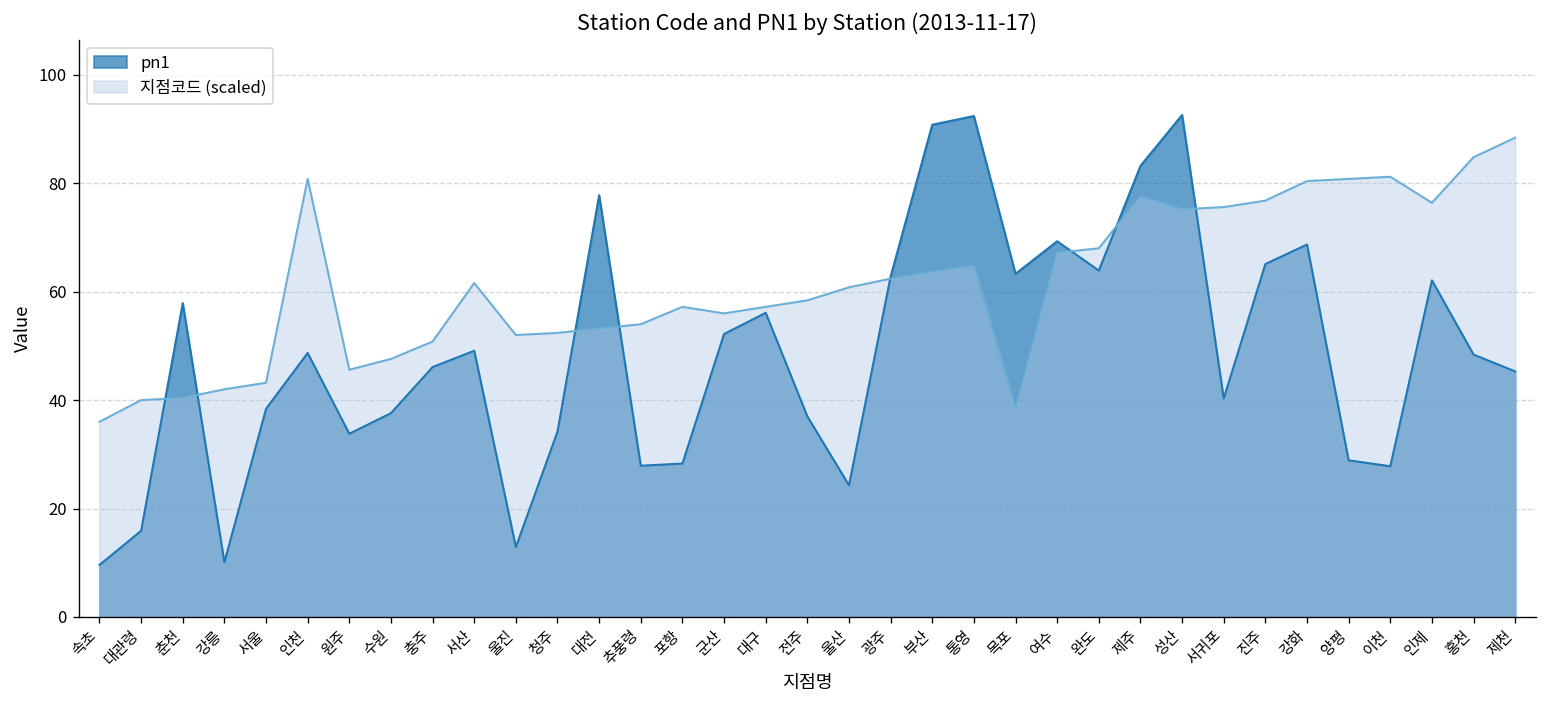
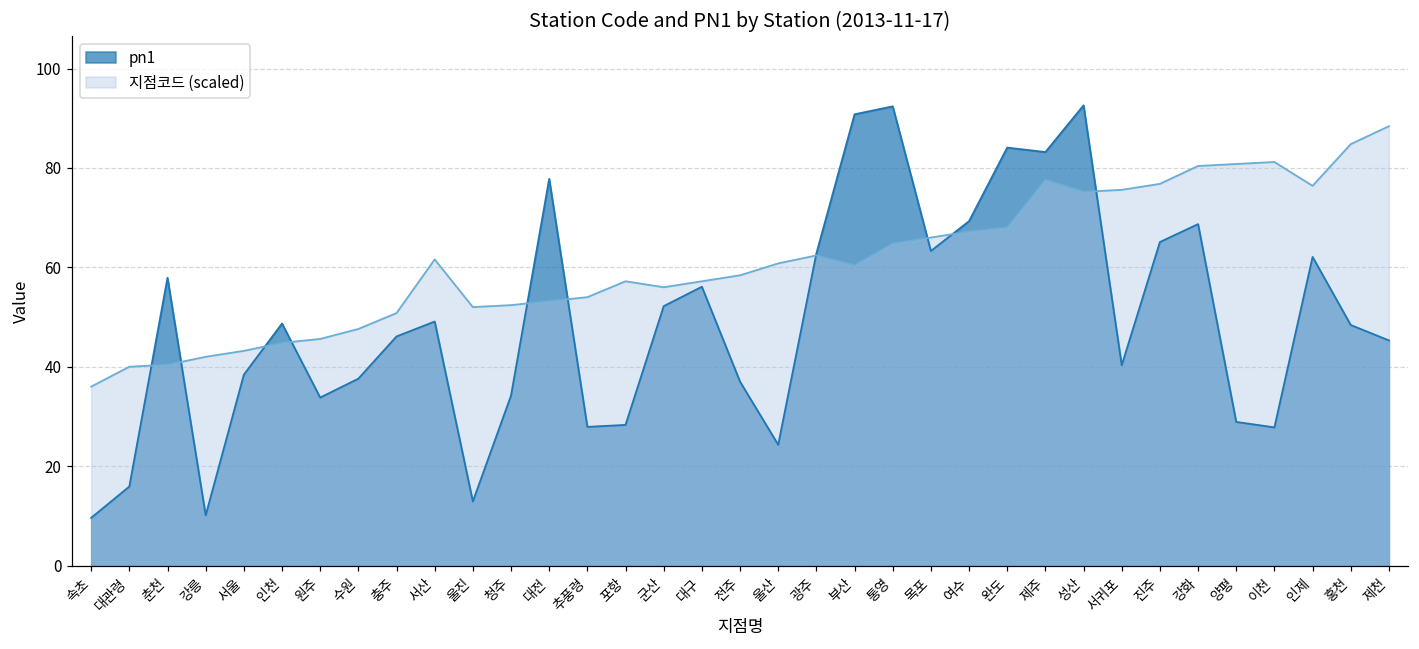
지점코드 (scaled), 인천: 81 -> 45
지점코드 (scaled), 부산: 64 -> 60
지점코드 (scaled), 목포: 38 -> 66
pn1, 완도: 64 -> 84
